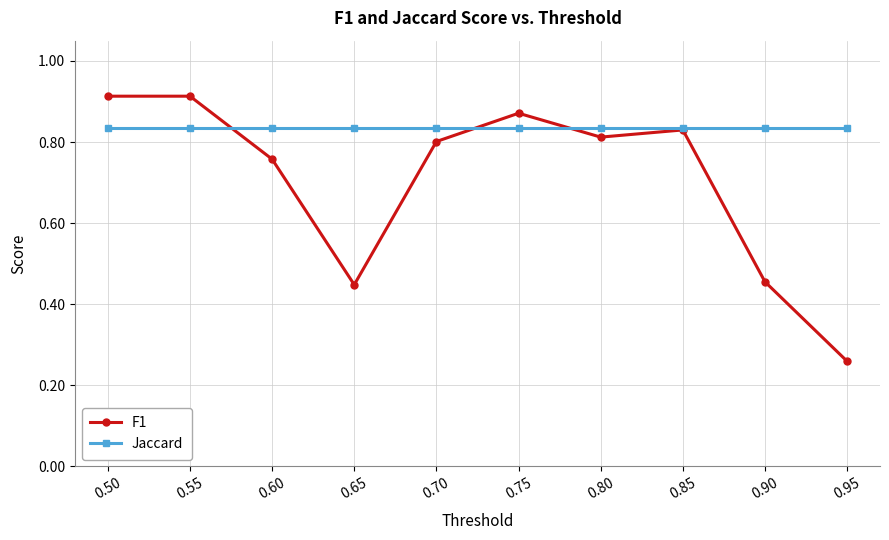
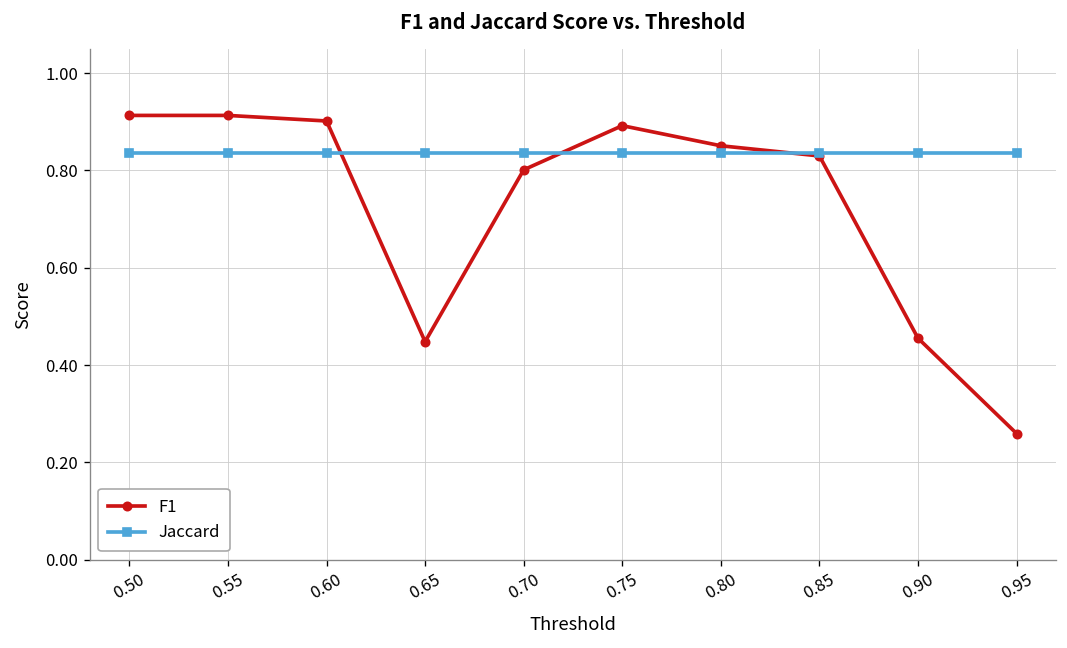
F1, 0.60: 0.76 -> 0.90
F1, 0.75: 0.87 -> 0.89
F1, 0.80: 0.81 -> 0.85
